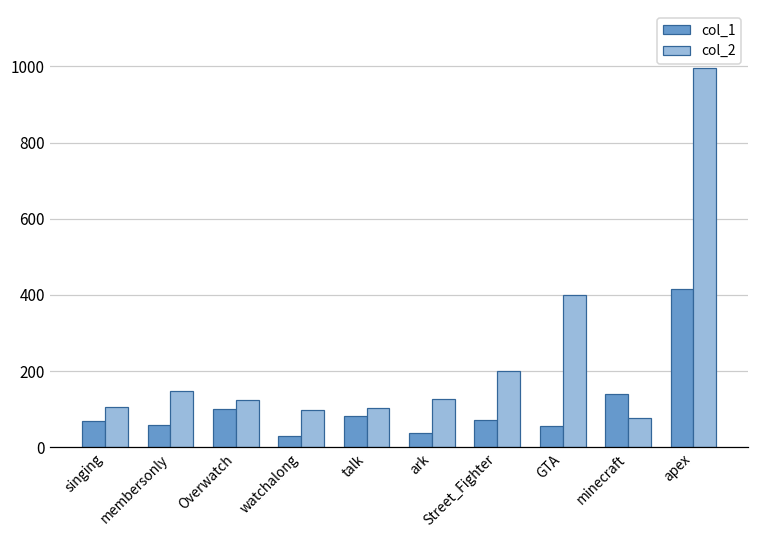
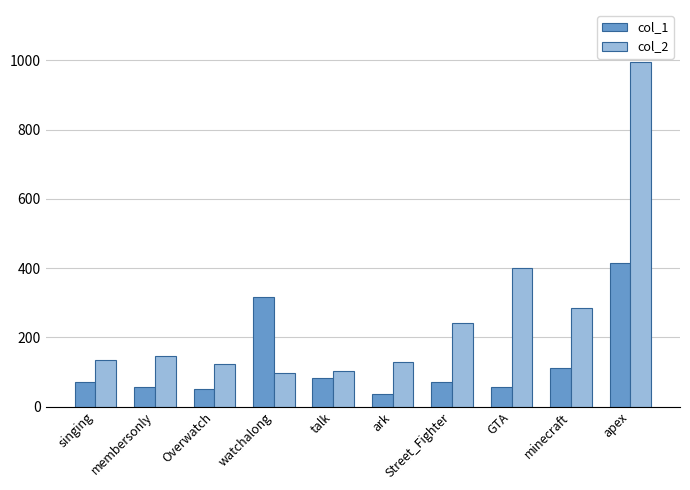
col_2, singing: 110 -> 130
col_1, Overwatch: 100 -> 50
col_1, watchalong: 30 -> 320
col_2, Street_Fighter: 200 -> 240
col_1, minecraft: 140 -> 110
col_2, minecraft: 80 -> 280
